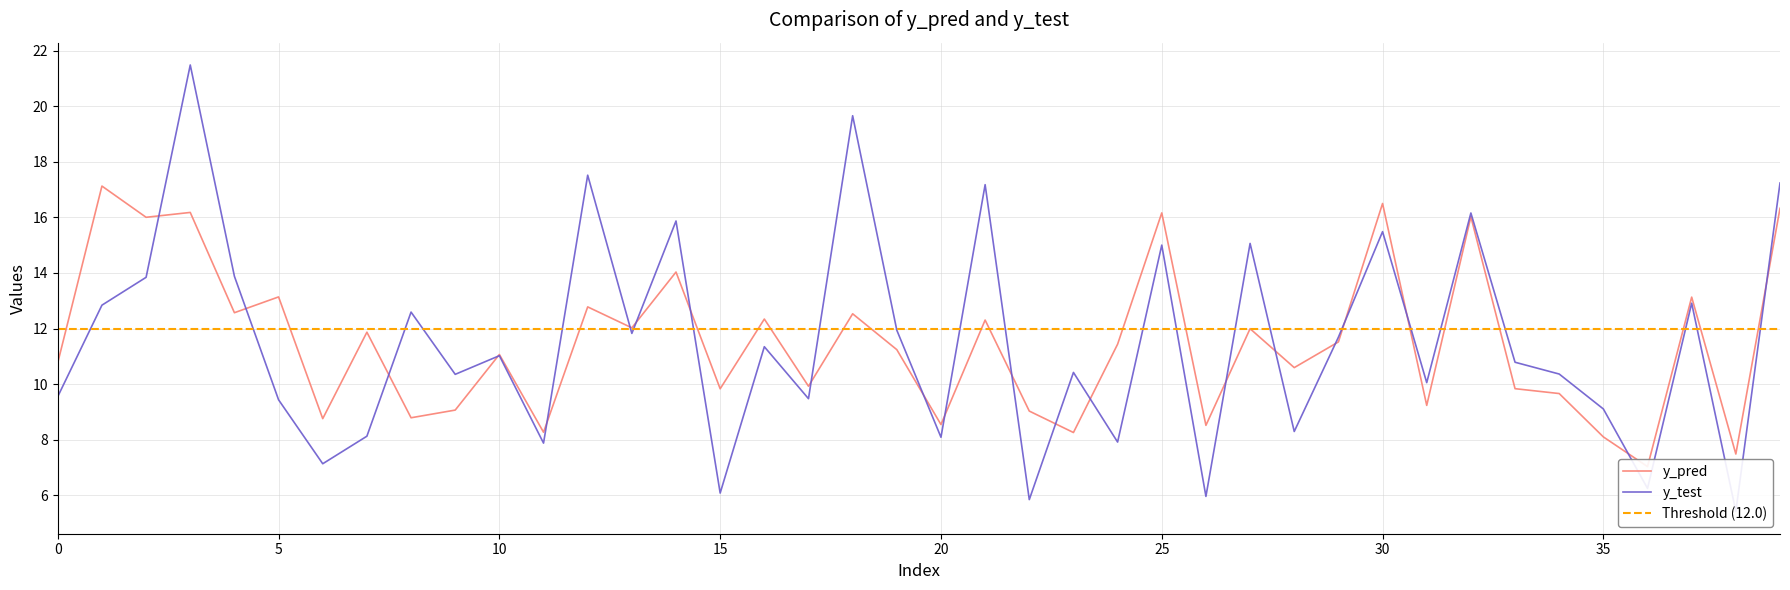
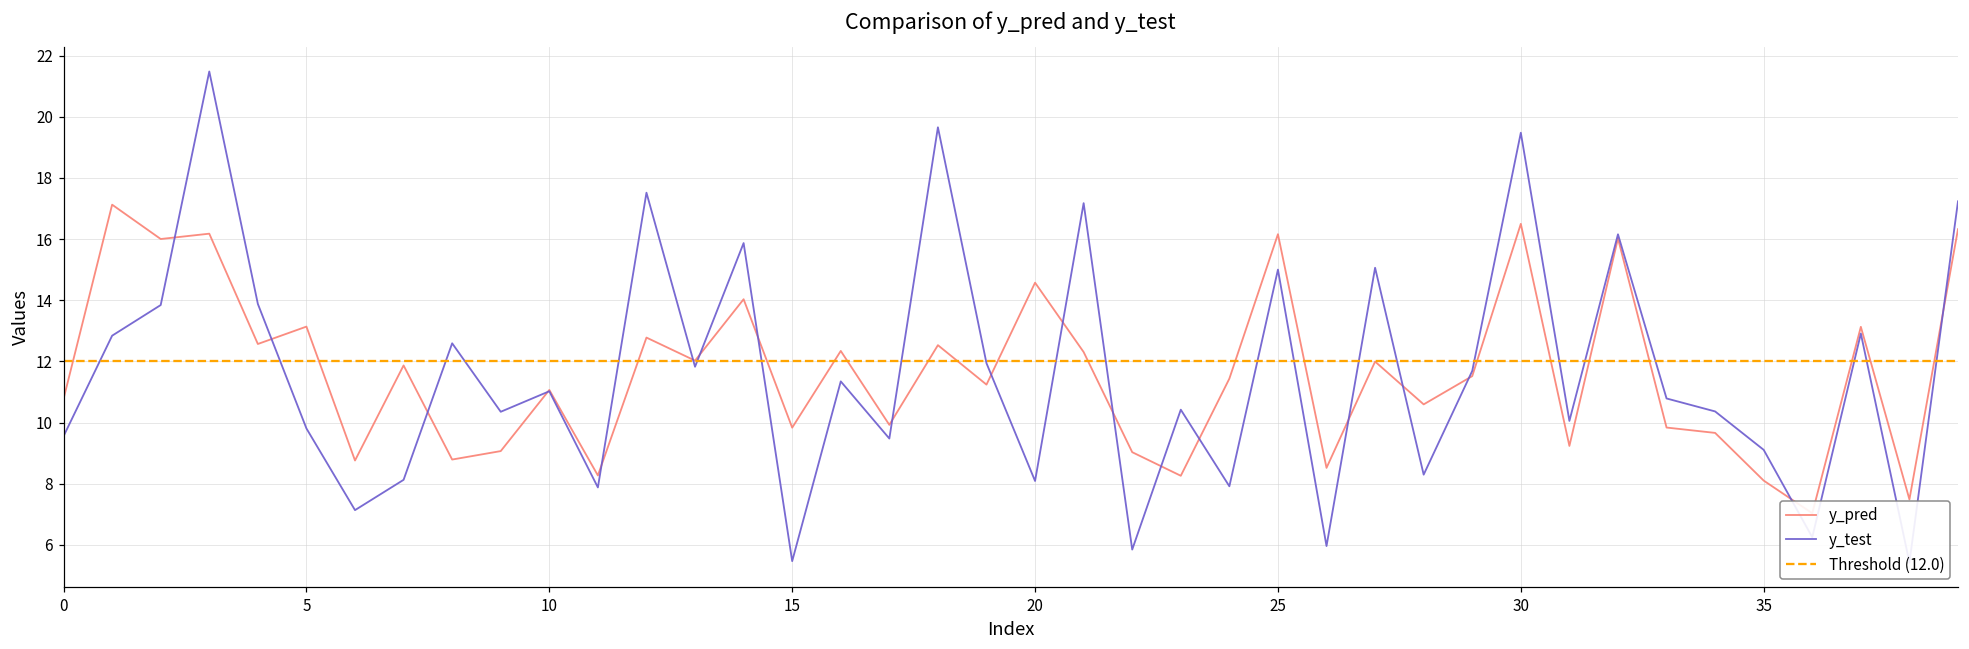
y_test, 5: 9.4 -> 9.8
y_test, 15: 6.1 -> 5.5
y_pred, 20: 8.5 -> 14.6
y_test, 30: 15.5 -> 19.5
